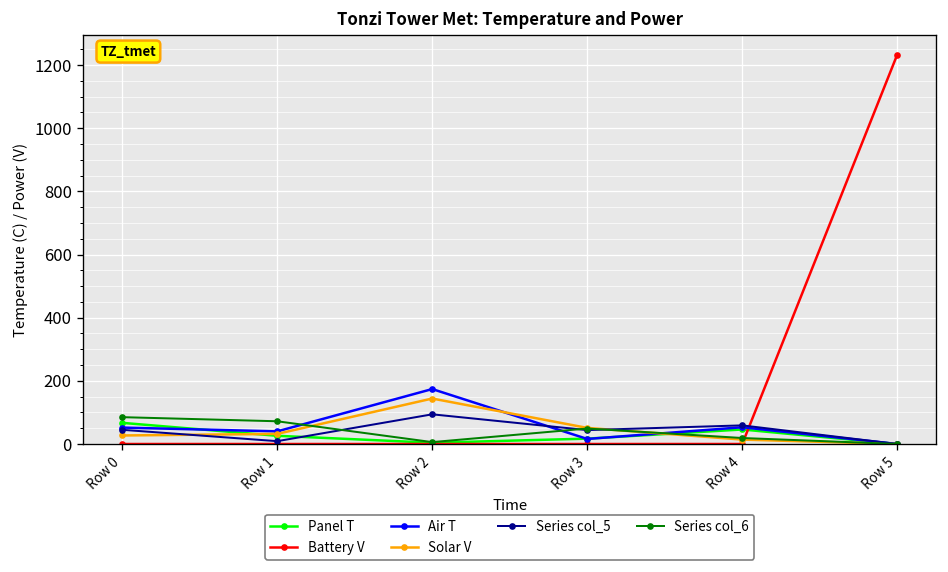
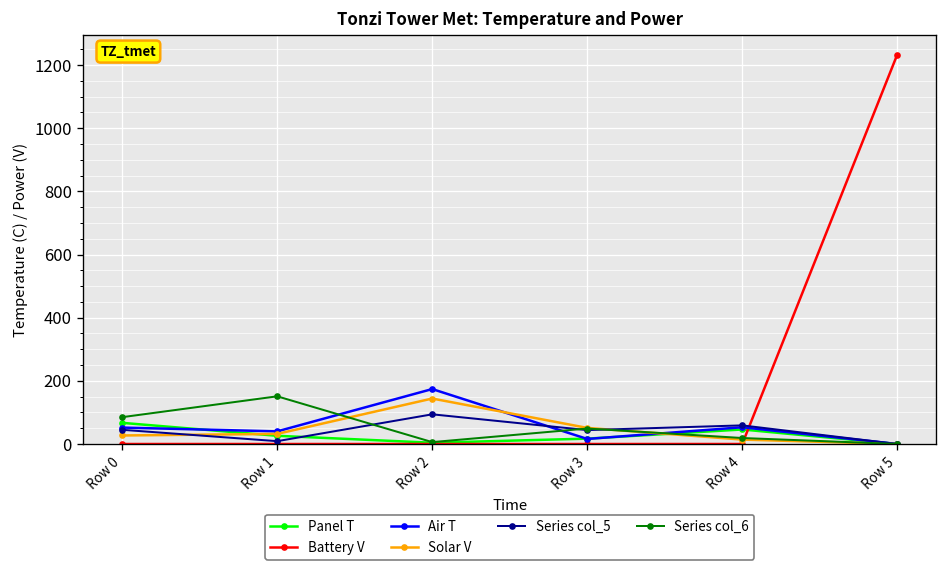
Series col_6, Row 1: 70 -> 150
